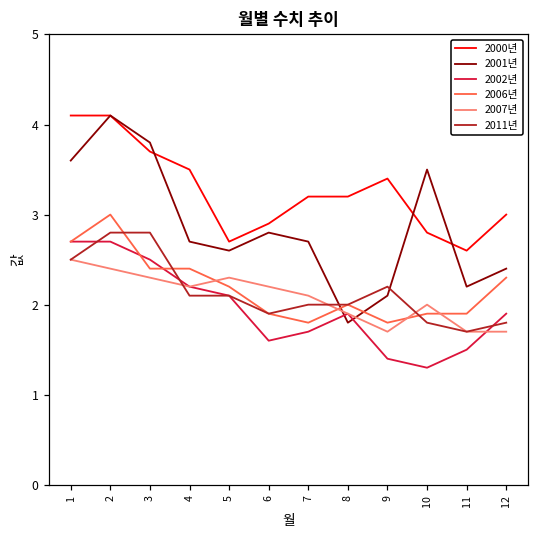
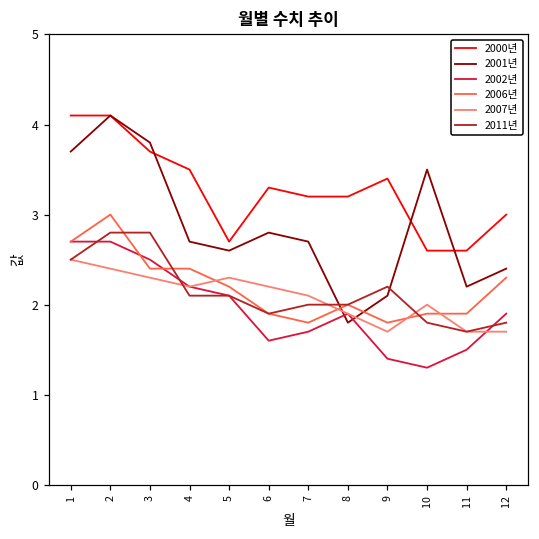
2001년, 1: 3.6 -> 3.7
2000년, 6: 2.9 -> 3.3
2000년, 10: 2.8 -> 2.6
